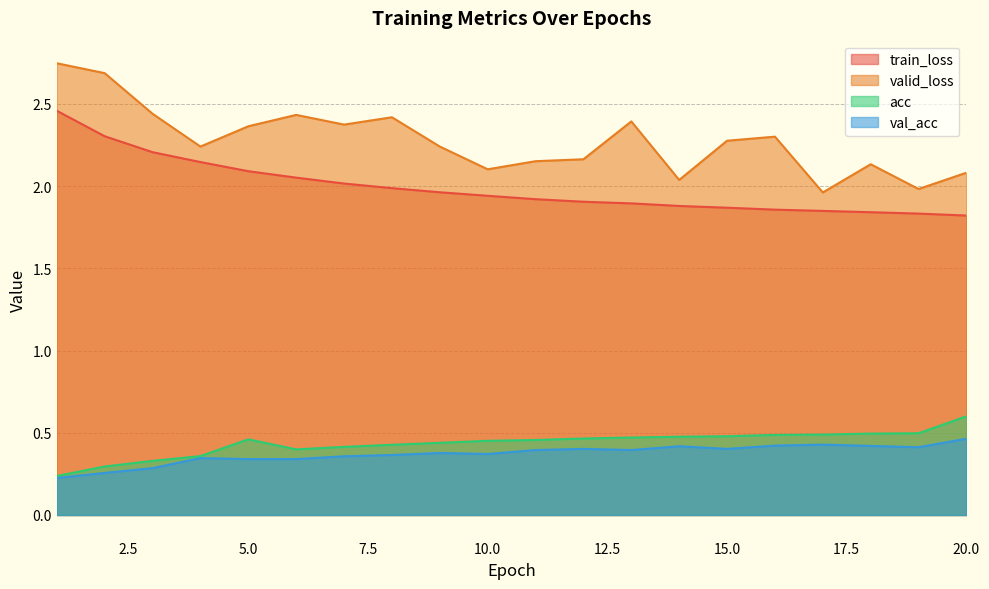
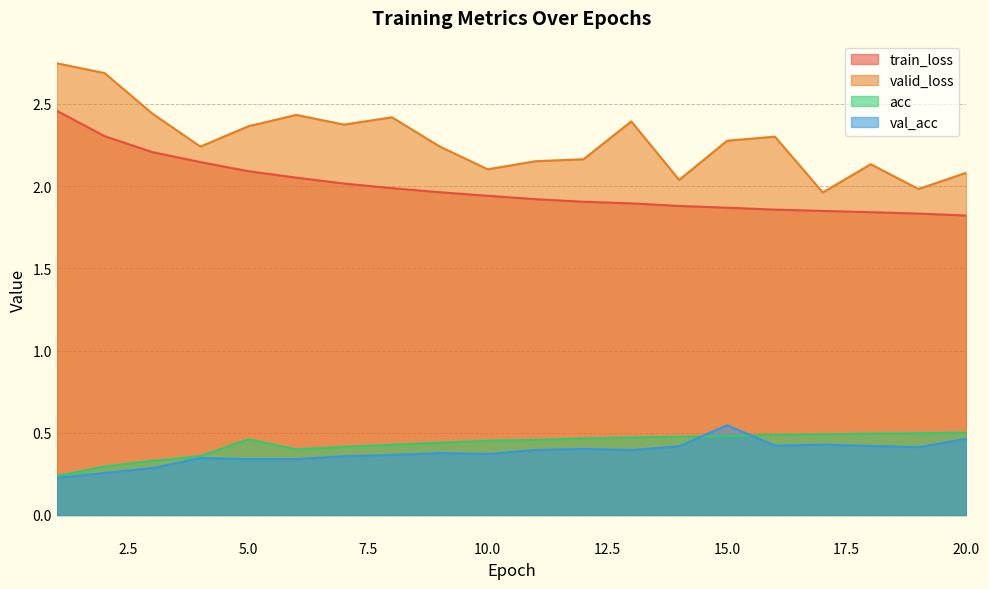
val_acc, 15.0: 0.40 -> 0.55
acc, 20.0: 0.60 -> 0.50
